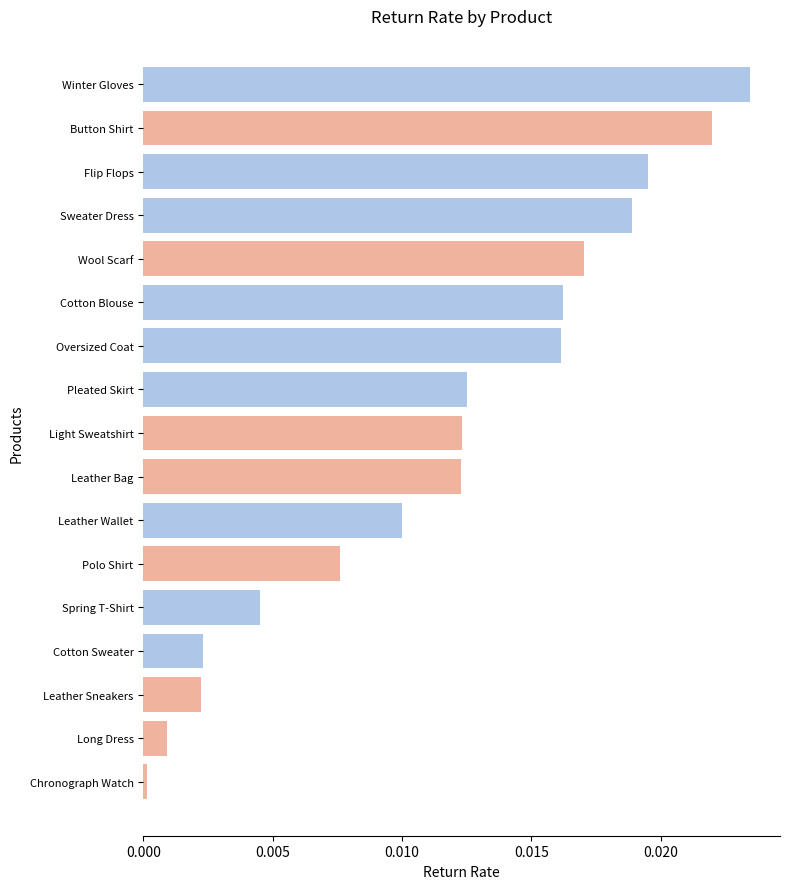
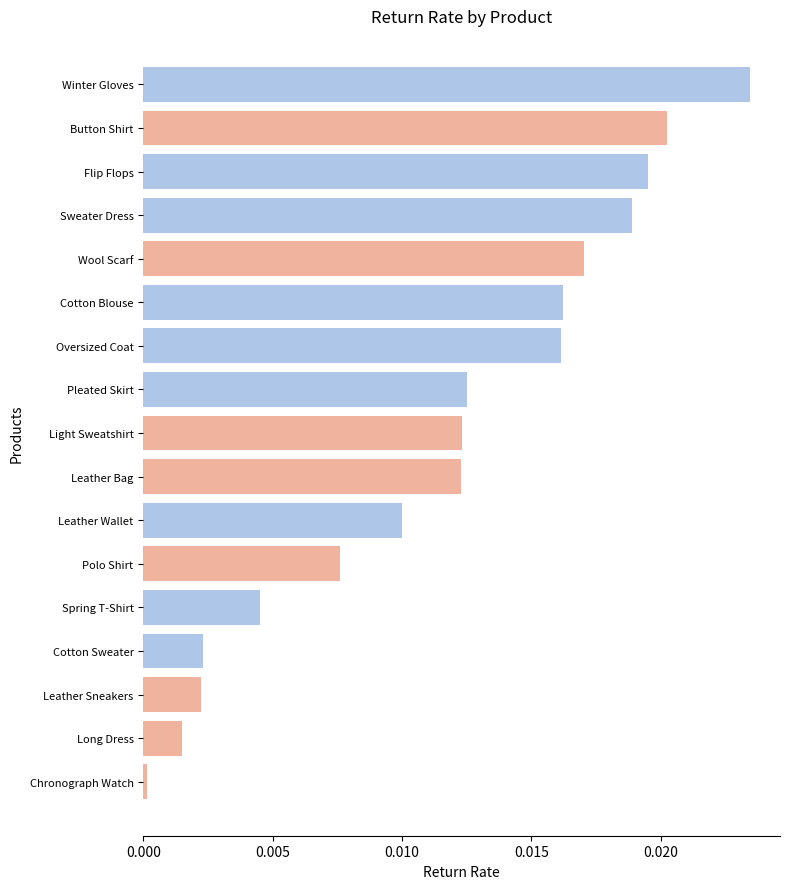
Button Shirt: 0.0220 -> 0.0202
Long Dress: 0.0009 -> 0.0015
